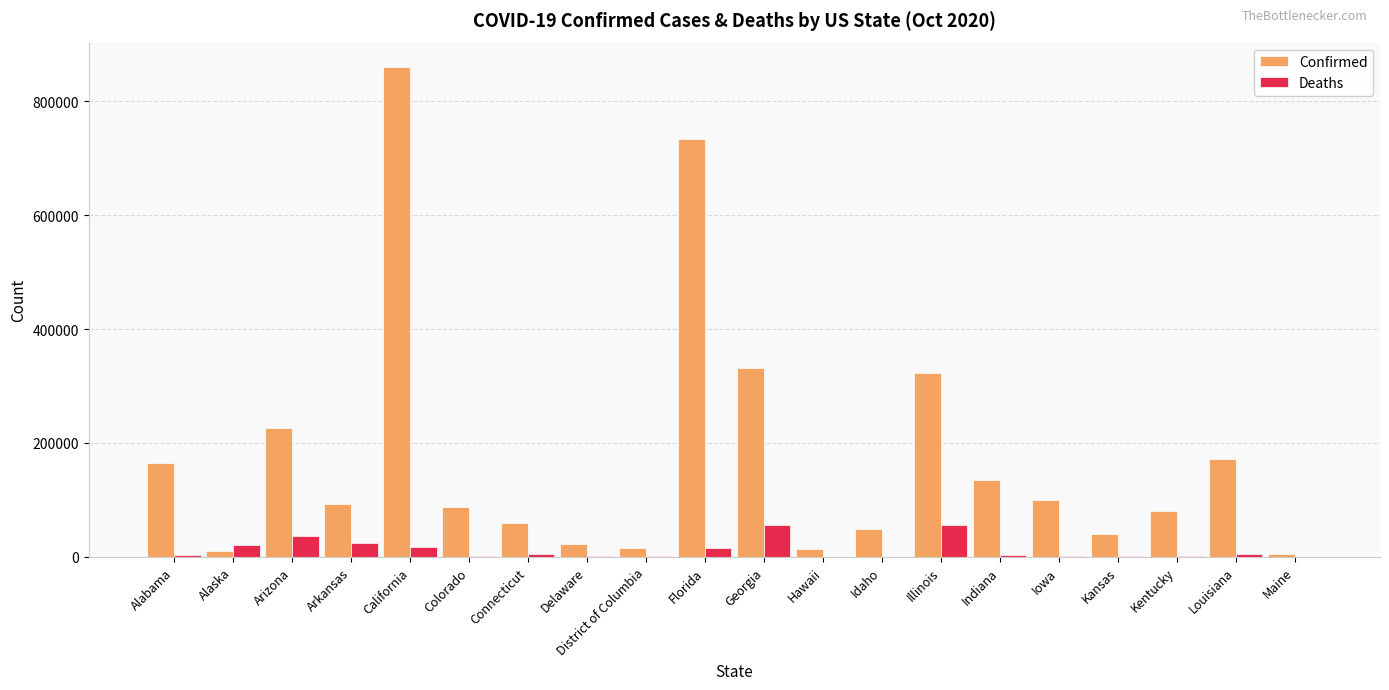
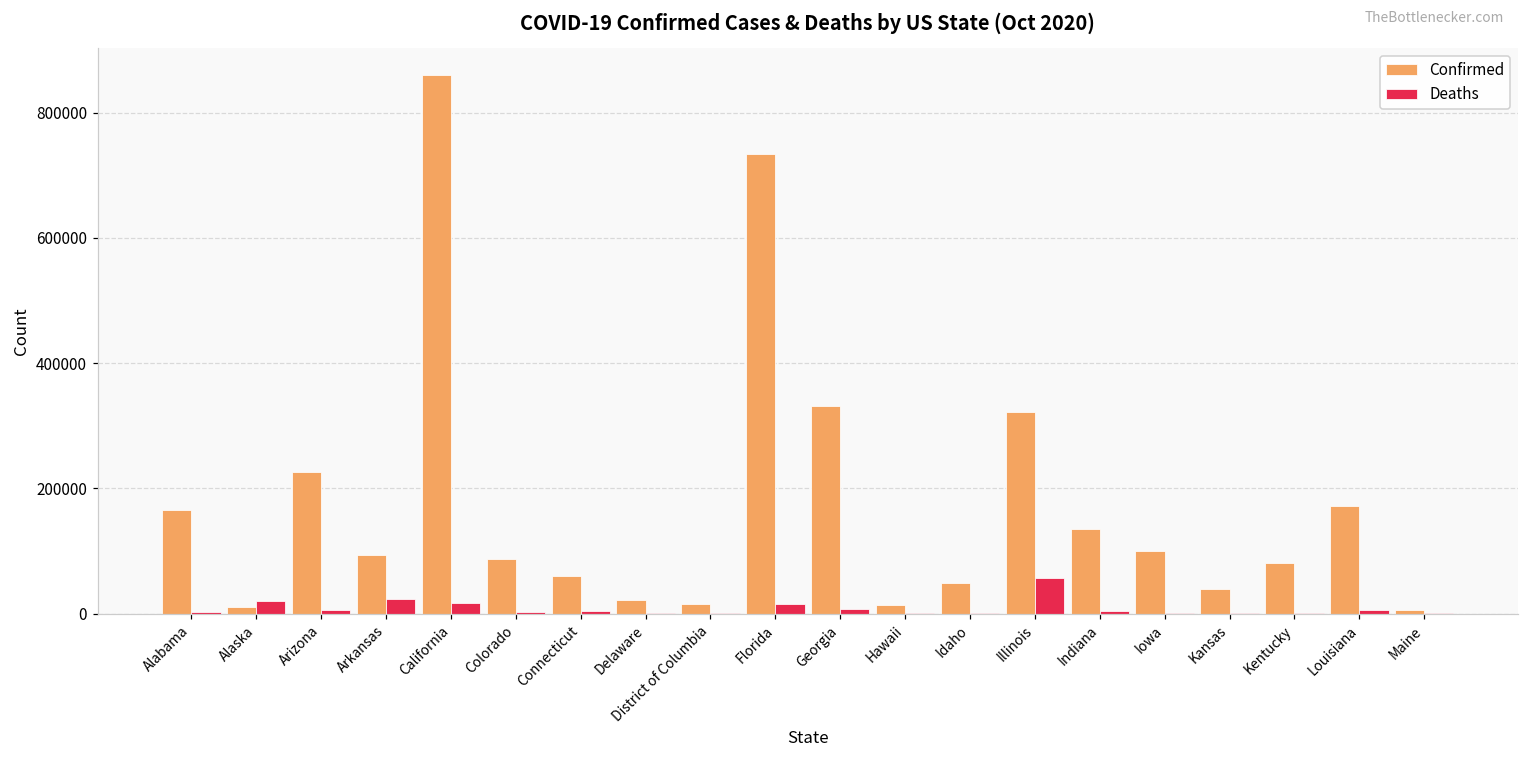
Deaths, Arizona: 40000 -> 10000
Deaths, Georgia: 60000 -> 10000
